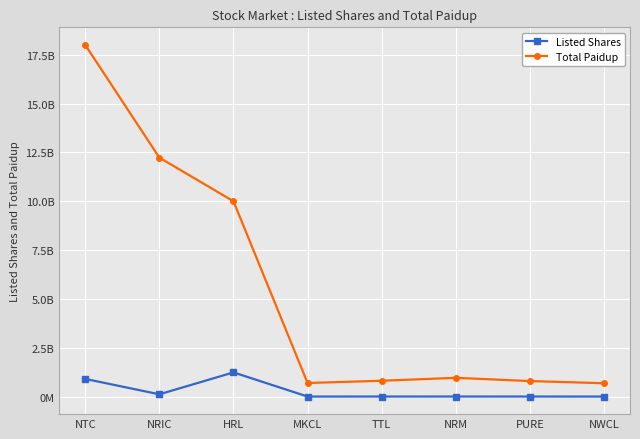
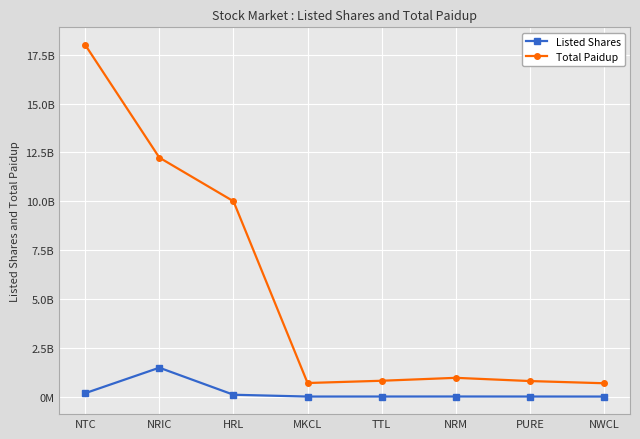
Listed Shares, NTC: 900000000 -> 200000000
Listed Shares, NRIC: 100000000 -> 1500000000
Listed Shares, HRL: 1200000000 -> 100000000
